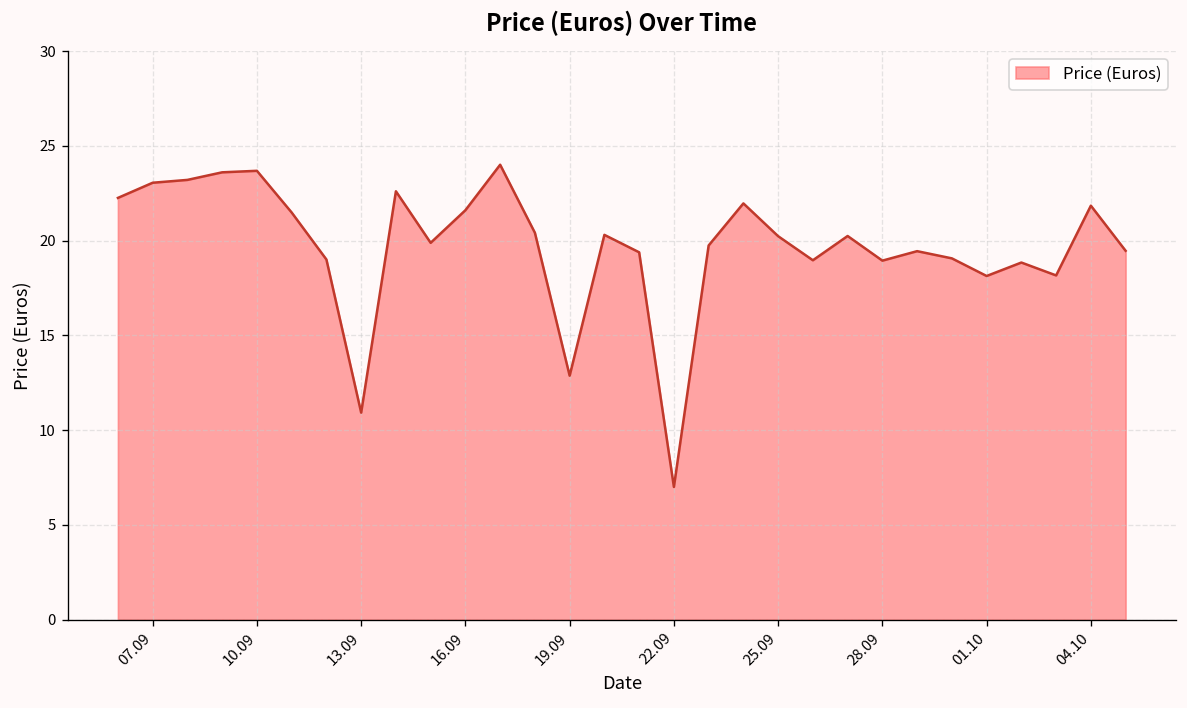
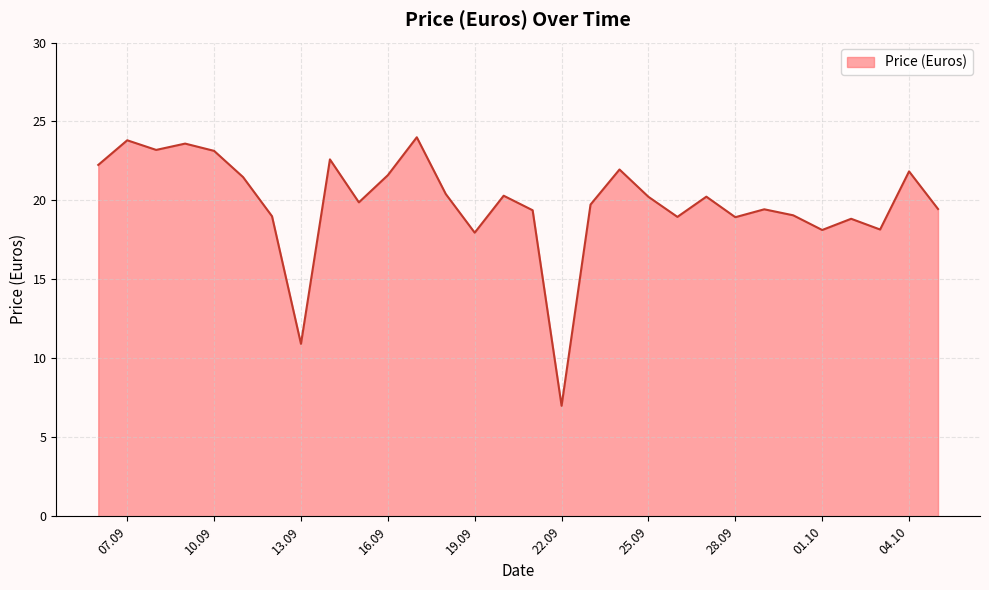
07.09: 23.1 -> 23.8
10.09: 23.7 -> 23.1
19.09: 12.9 -> 18.0
